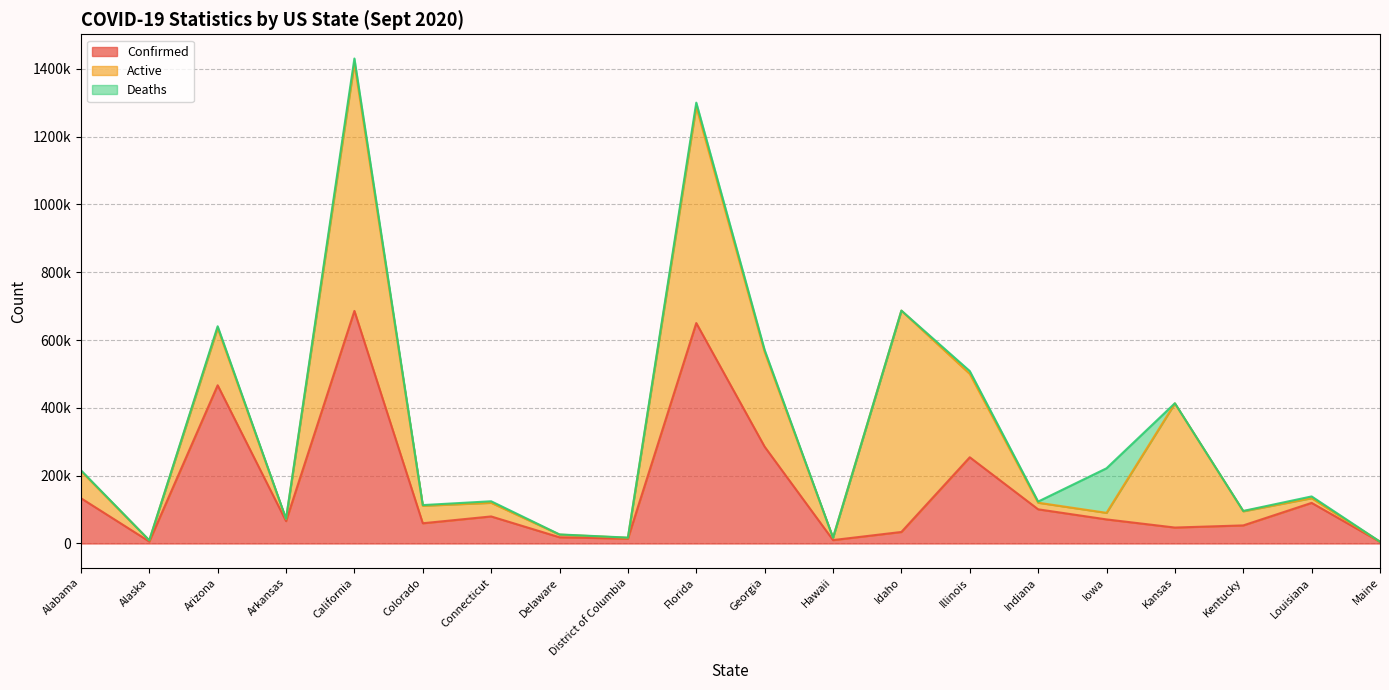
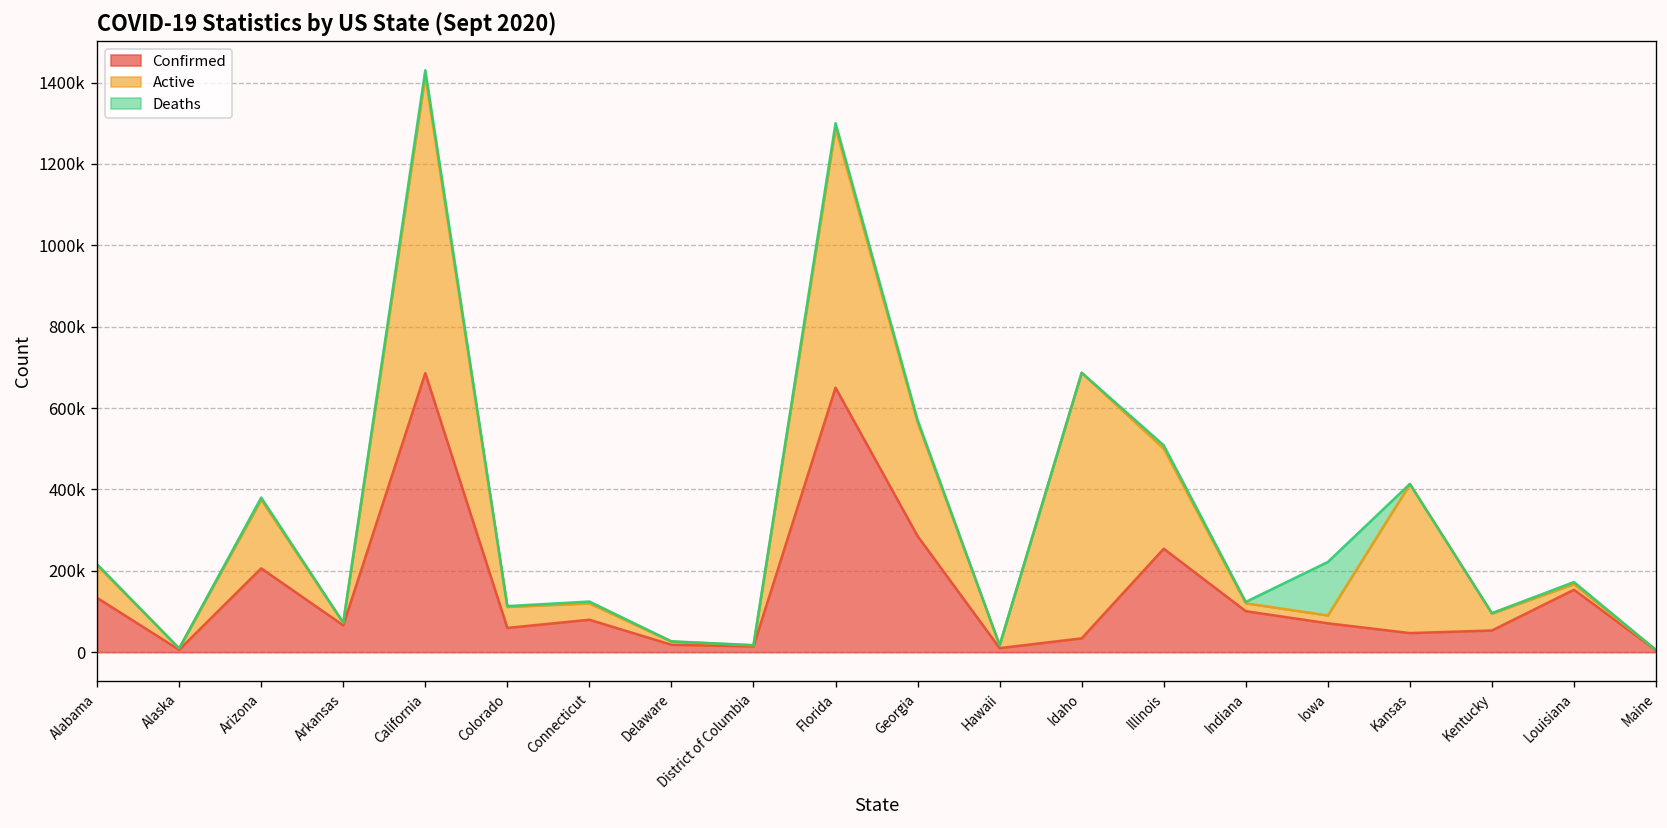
Confirmed, Arizona: 470000 -> 210000
Confirmed, Louisiana: 120000 -> 150000
